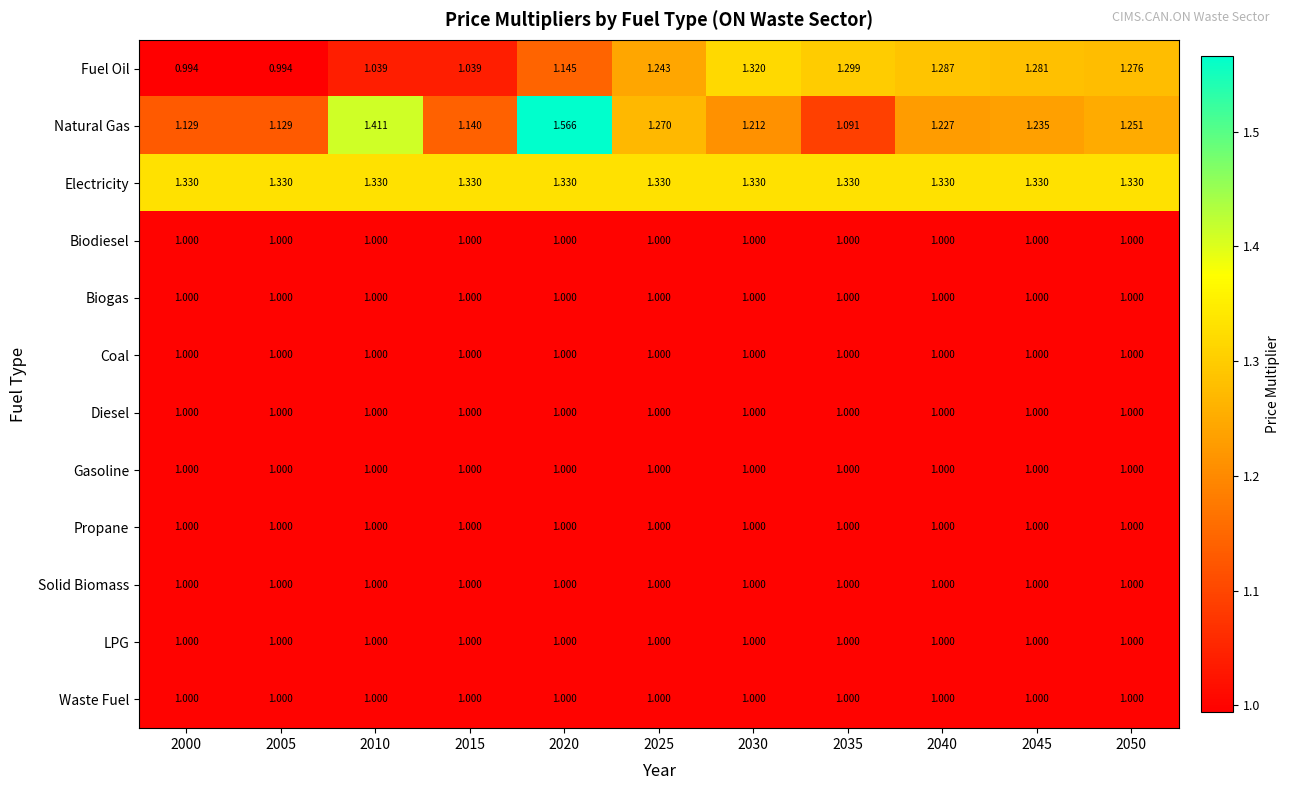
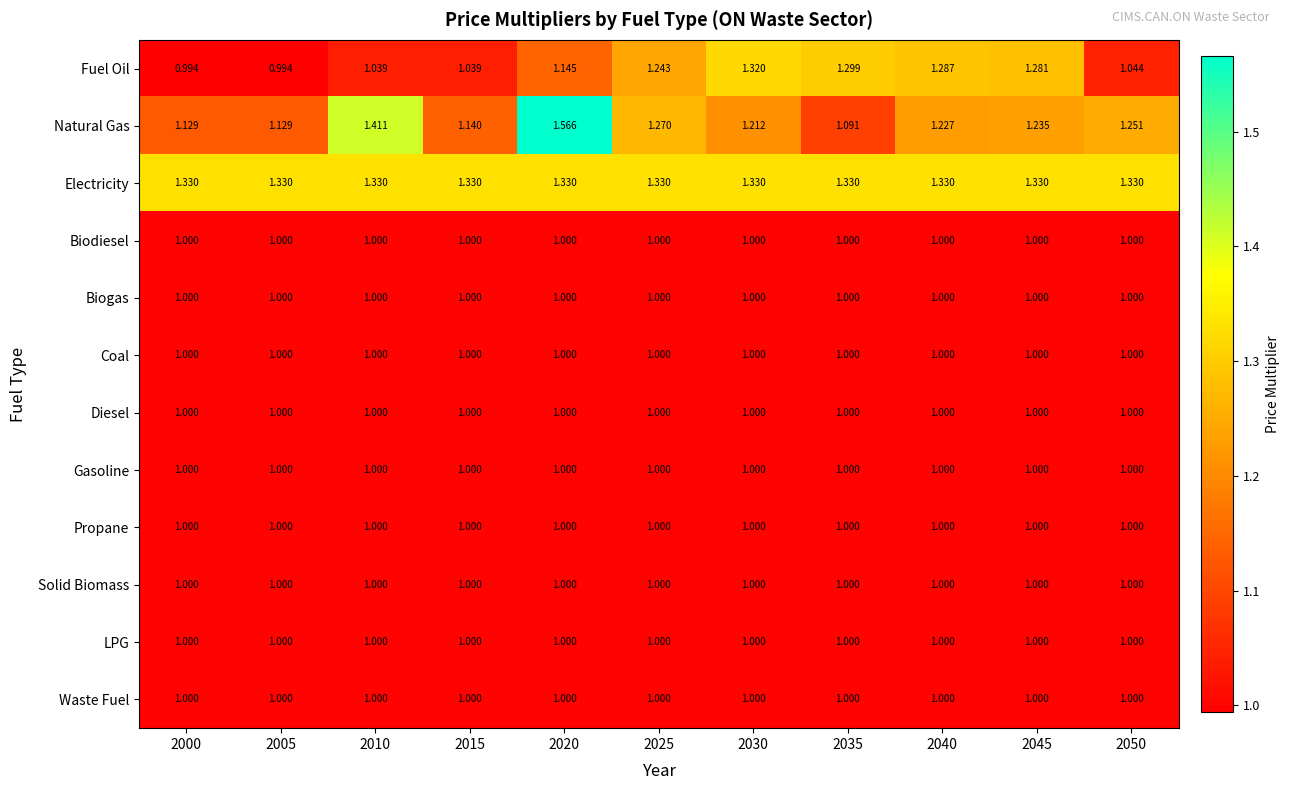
Fuel Oil, 2050: 1.276 -> 1.044
